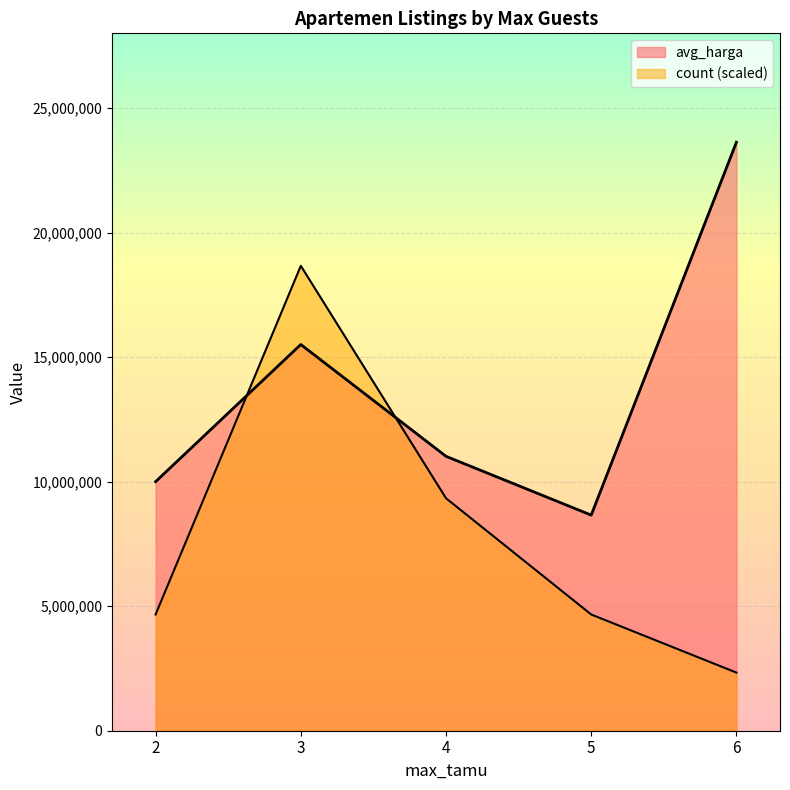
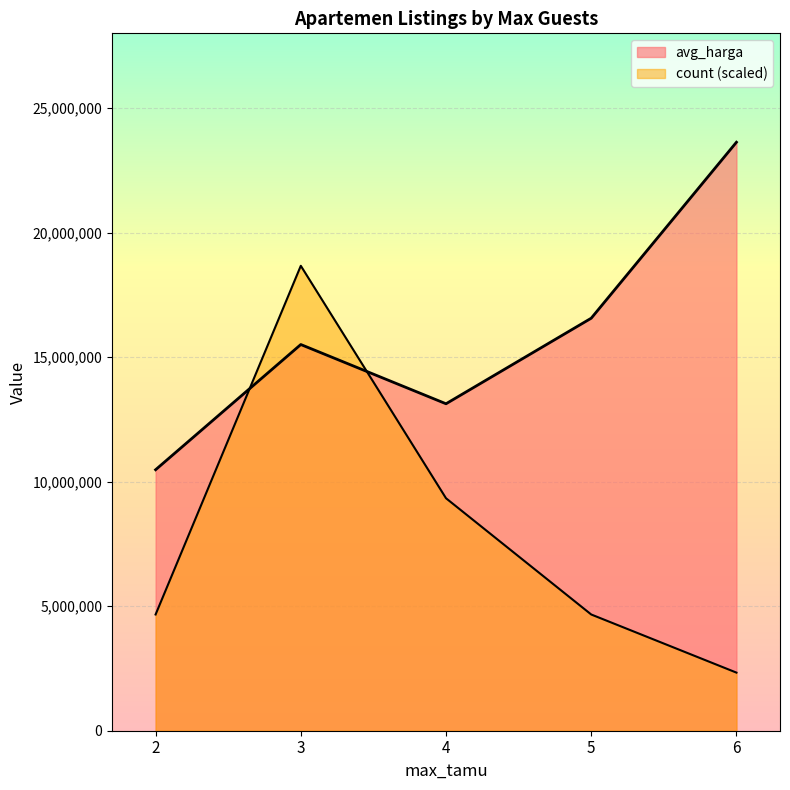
avg_harga, 2: 10,000,000 -> 10,500,000
avg_harga, 4: 11,000,000 -> 13,100,000
avg_harga, 5: 8,700,000 -> 16,600,000
